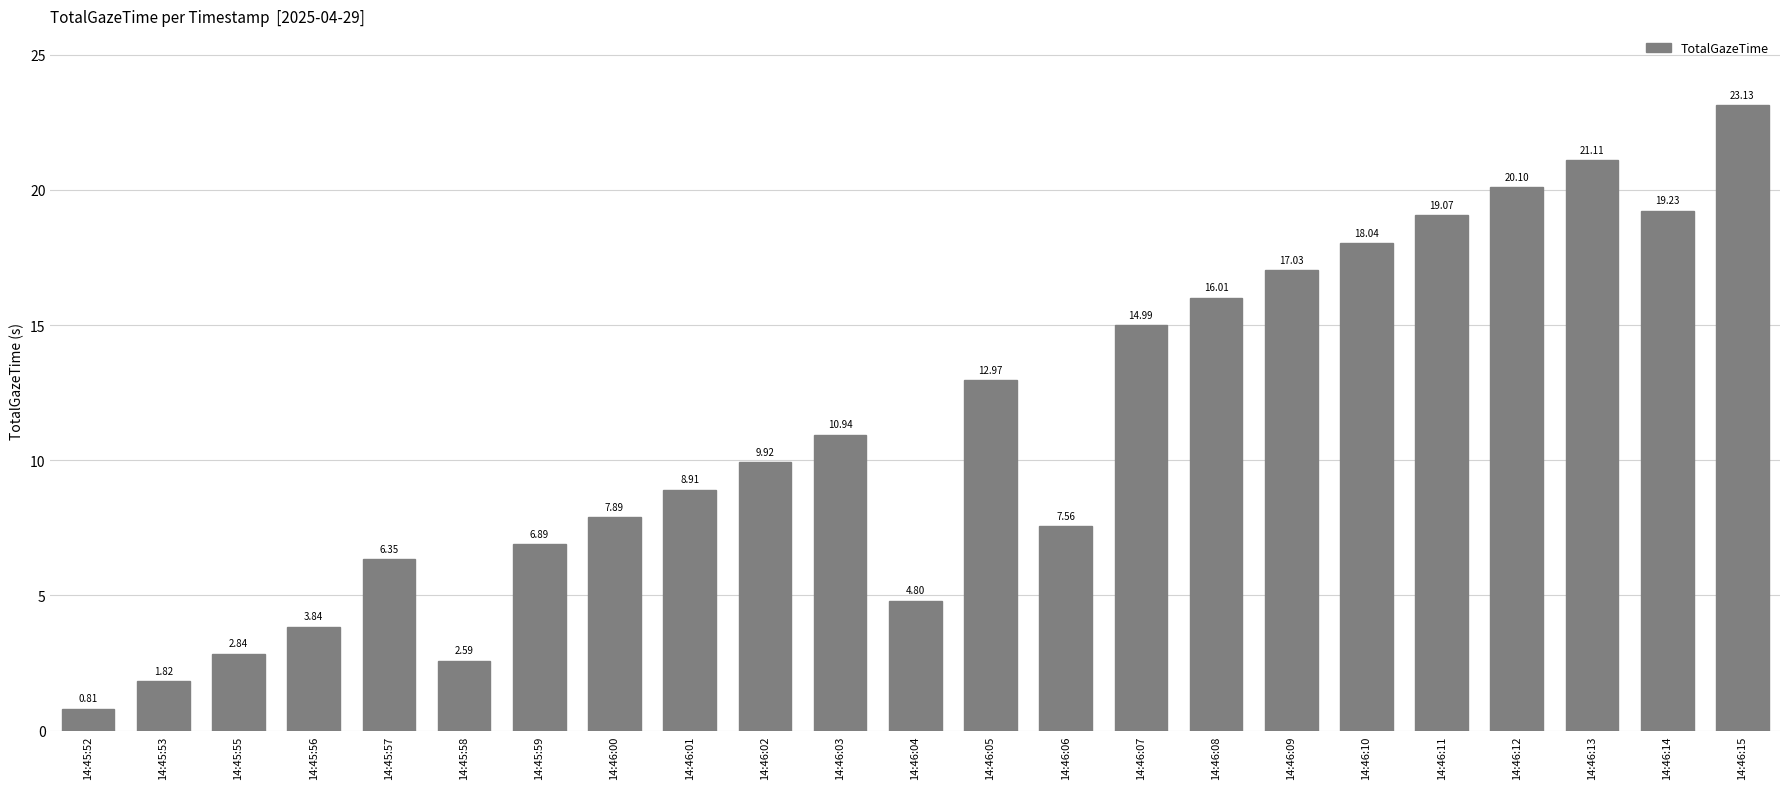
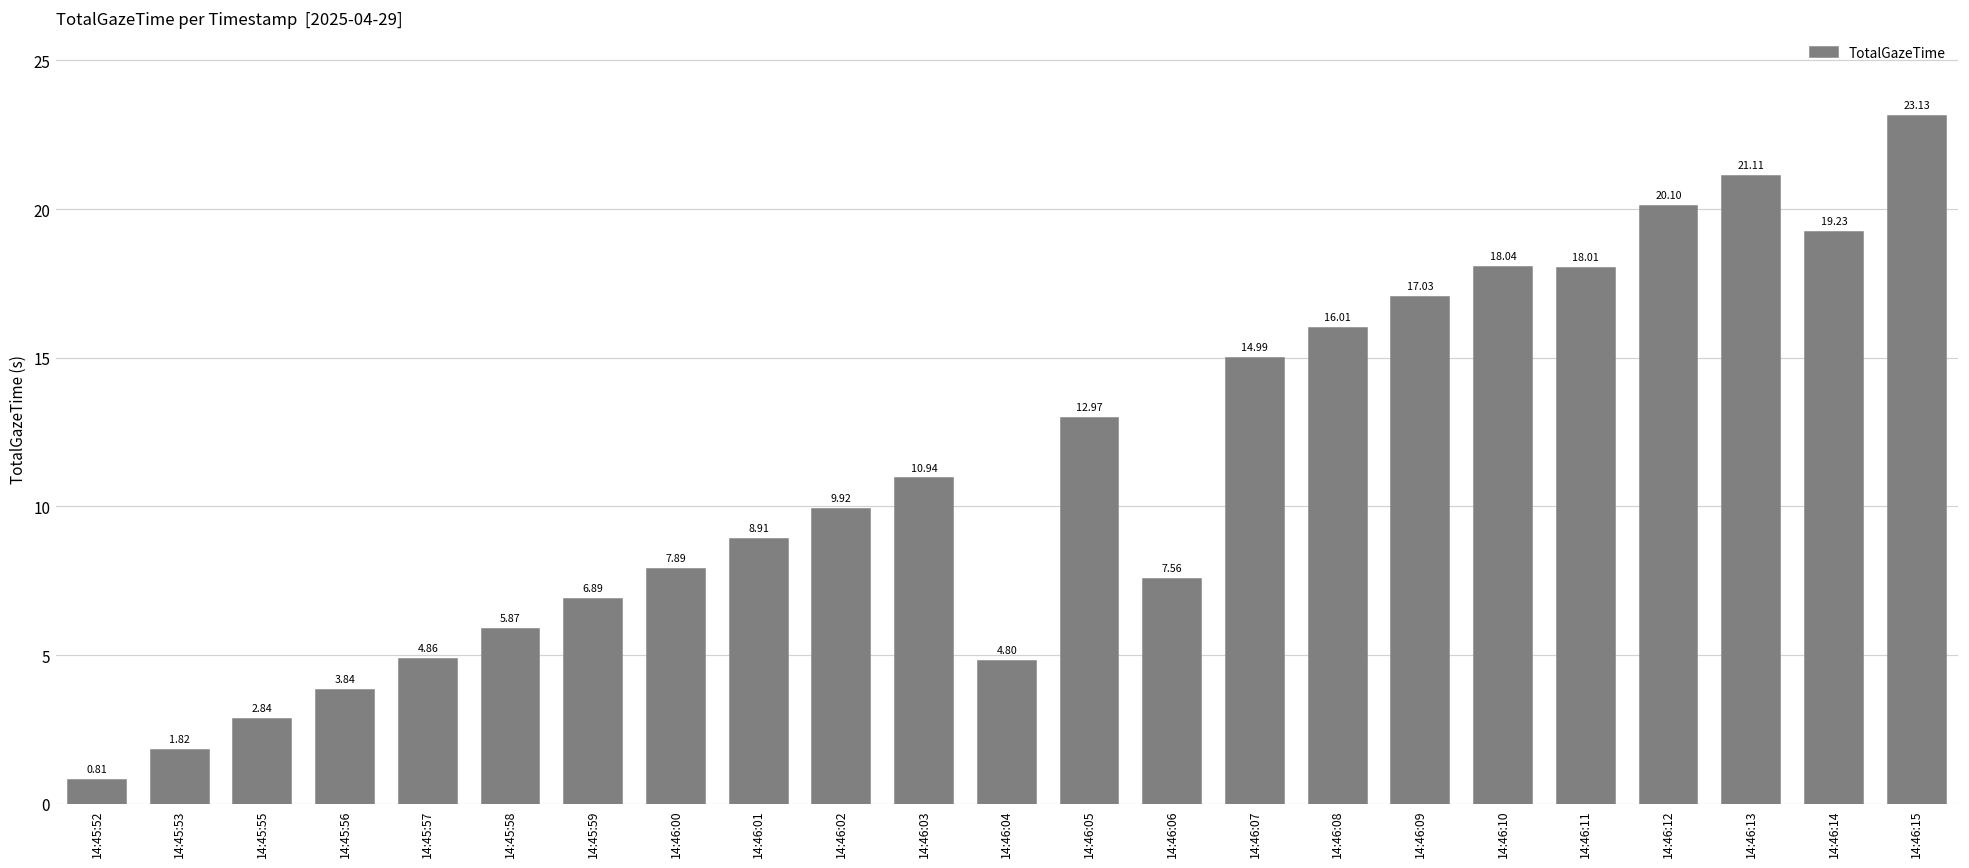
14:45:57: 6.35 -> 4.86
14:45:58: 2.59 -> 5.87
14:46:11: 19.07 -> 18.01
